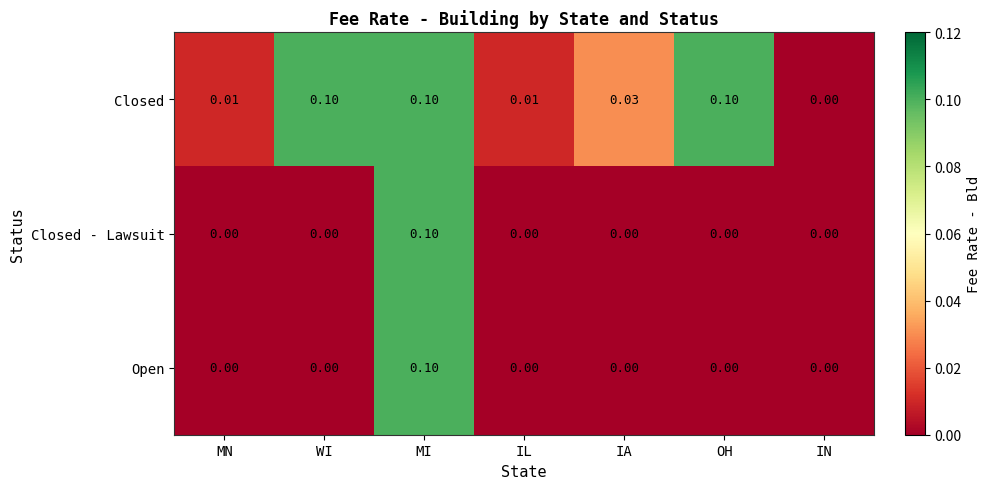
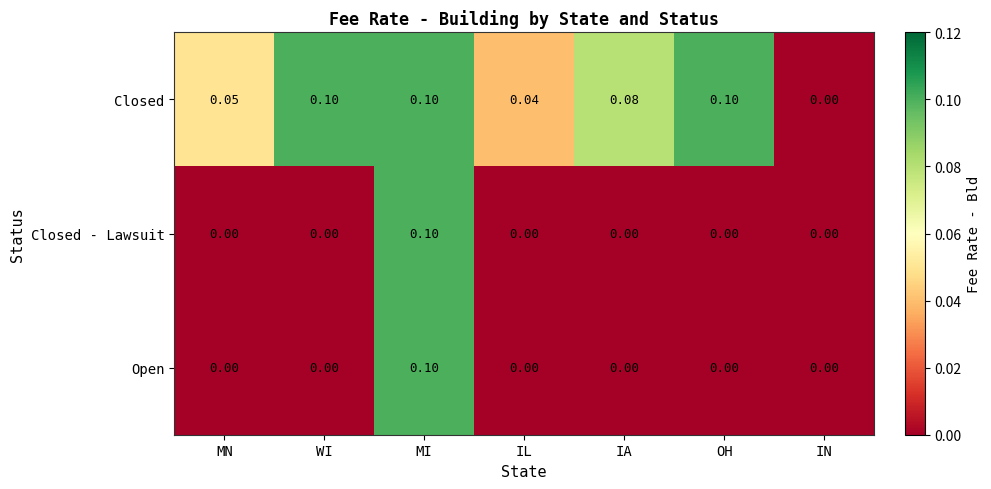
Closed, MN: 0.01 -> 0.05
Closed, IL: 0.01 -> 0.04
Closed, IA: 0.03 -> 0.08
